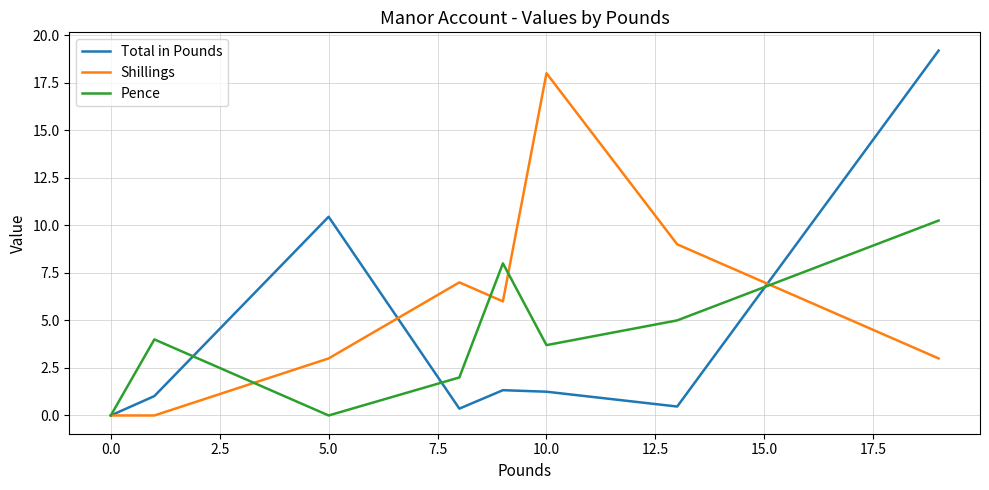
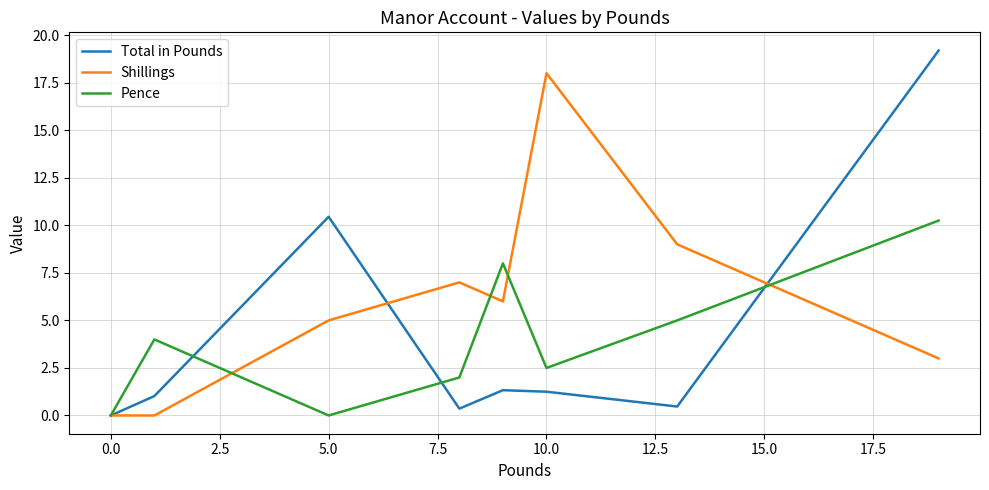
Shillings, 5.0: 3 -> 5
Pence, 10.0: 3.7 -> 2.5
